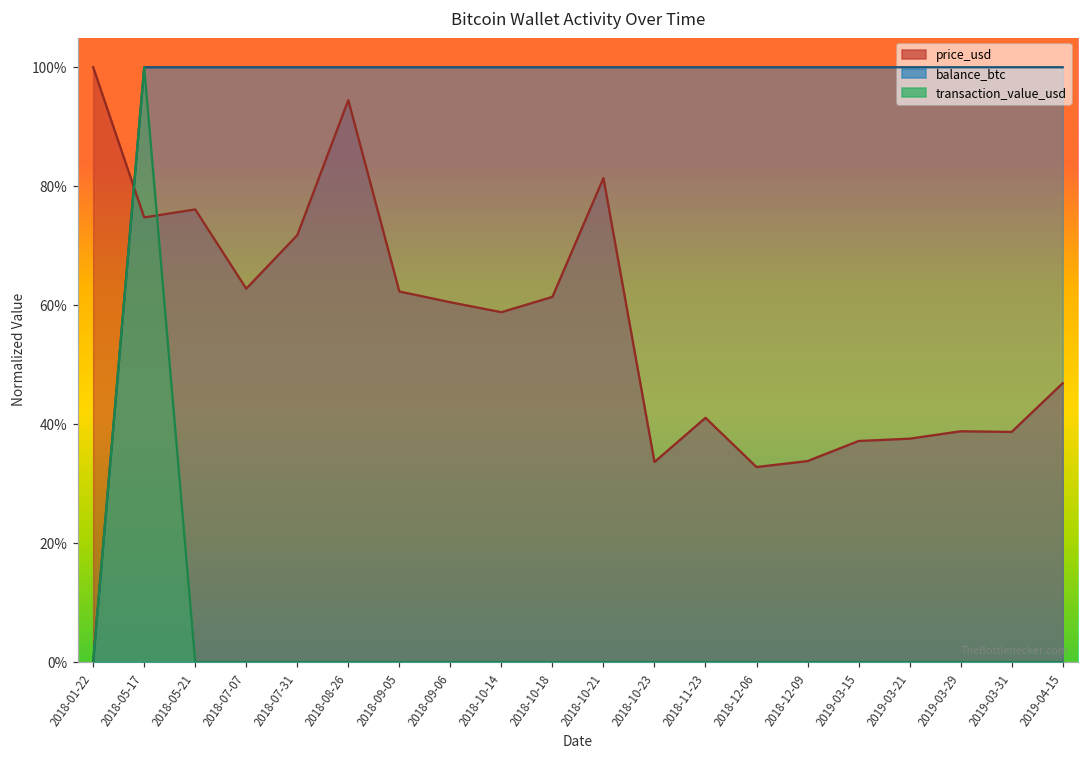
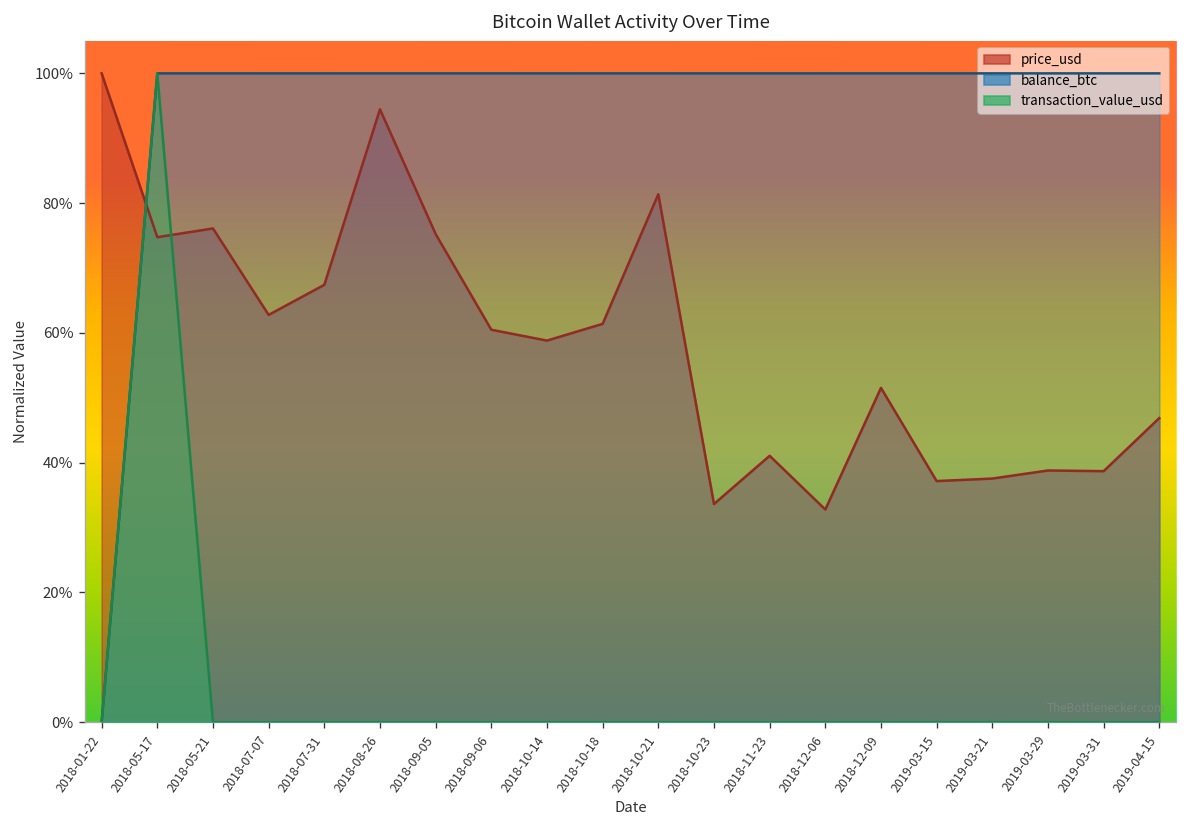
price_usd, 2018-07-31: 72% -> 67%
price_usd, 2018-09-05: 62% -> 75%
price_usd, 2018-12-09: 34% -> 52%
